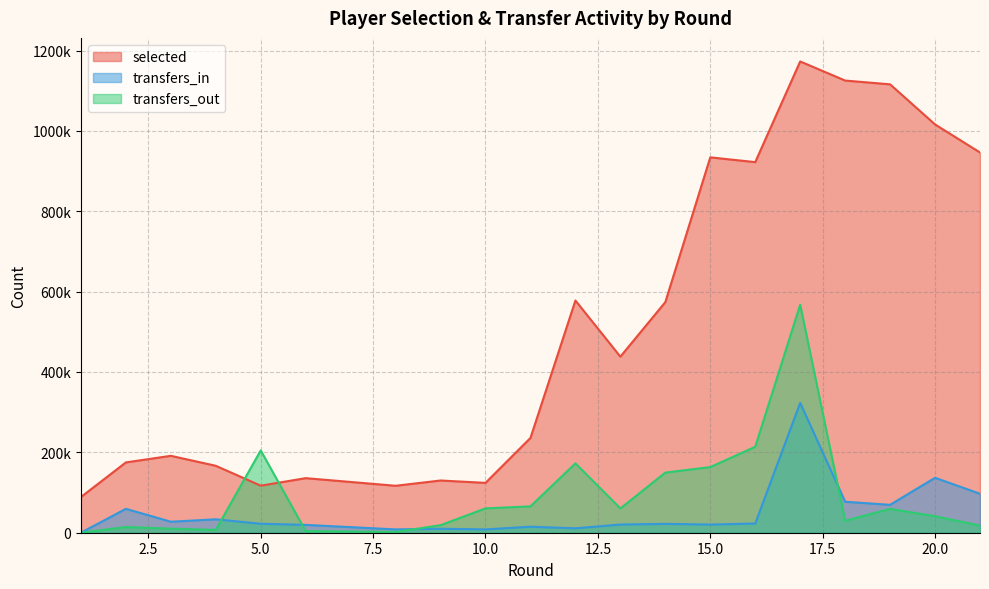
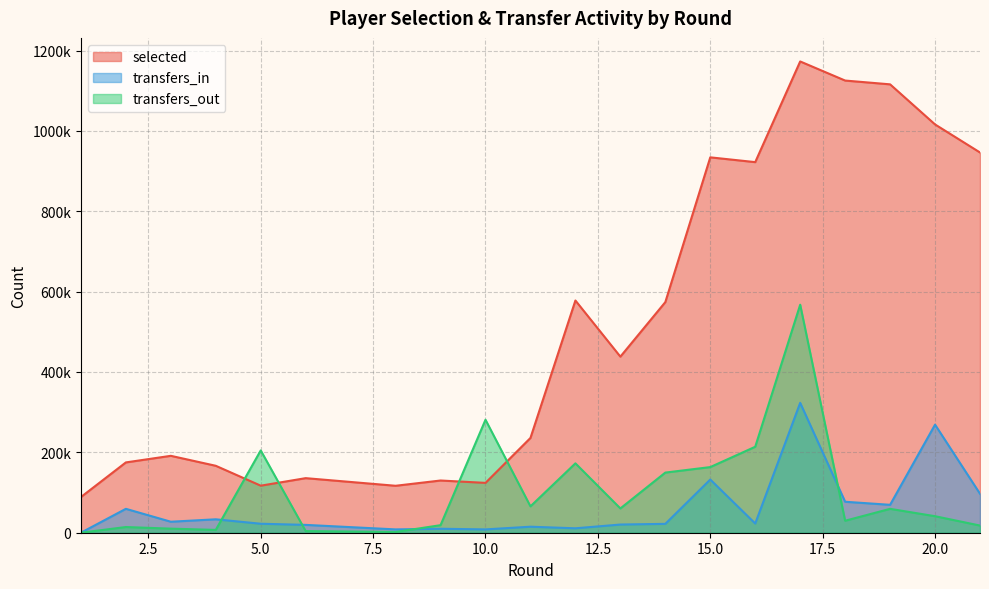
transfers_out, 10.0: 60000 -> 280000
transfers_in, 15.0: 20000 -> 130000
transfers_in, 20.0: 140000 -> 270000
